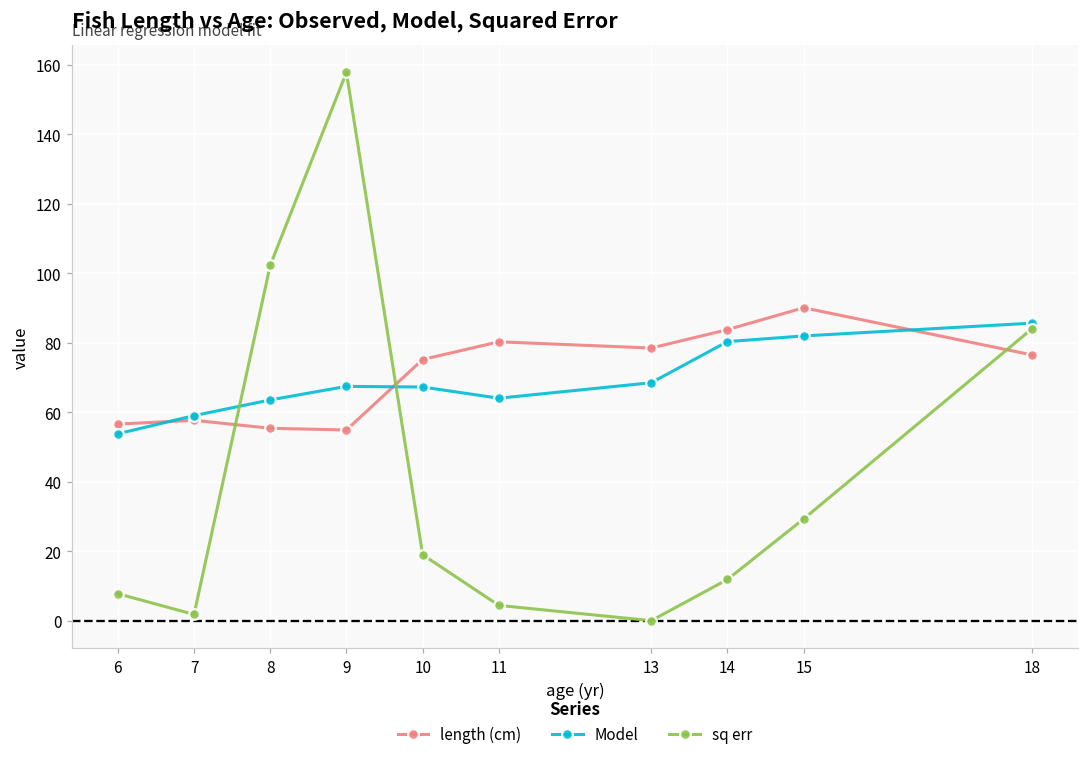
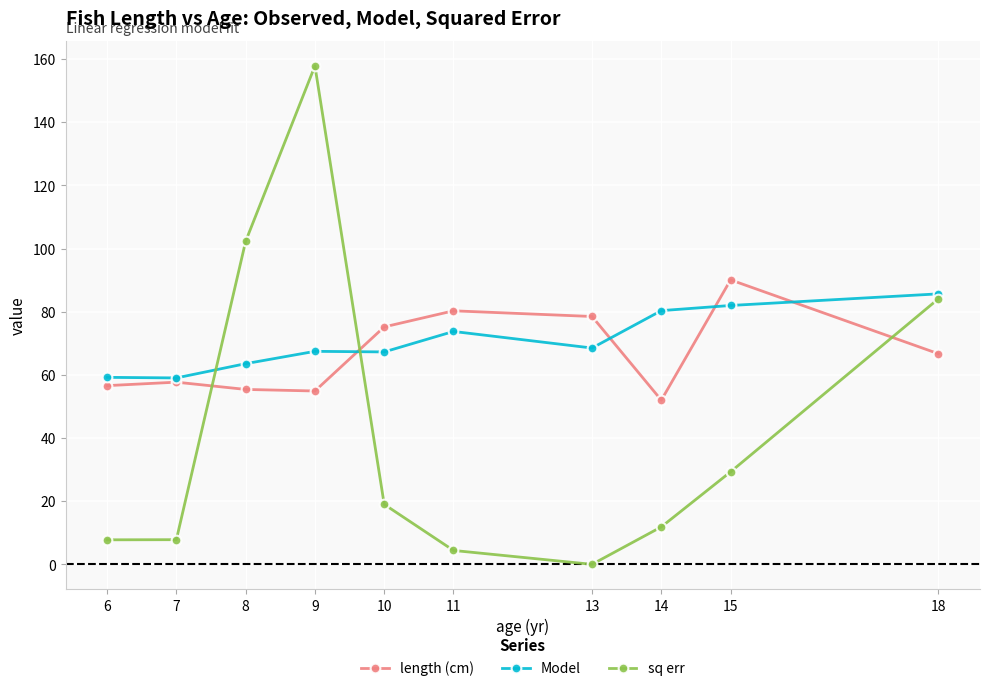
Model, 6: 54 -> 59
sq err, 7: 2 -> 8
Model, 11: 64 -> 74
length (cm), 14: 84 -> 52
length (cm), 18: 77 -> 67
